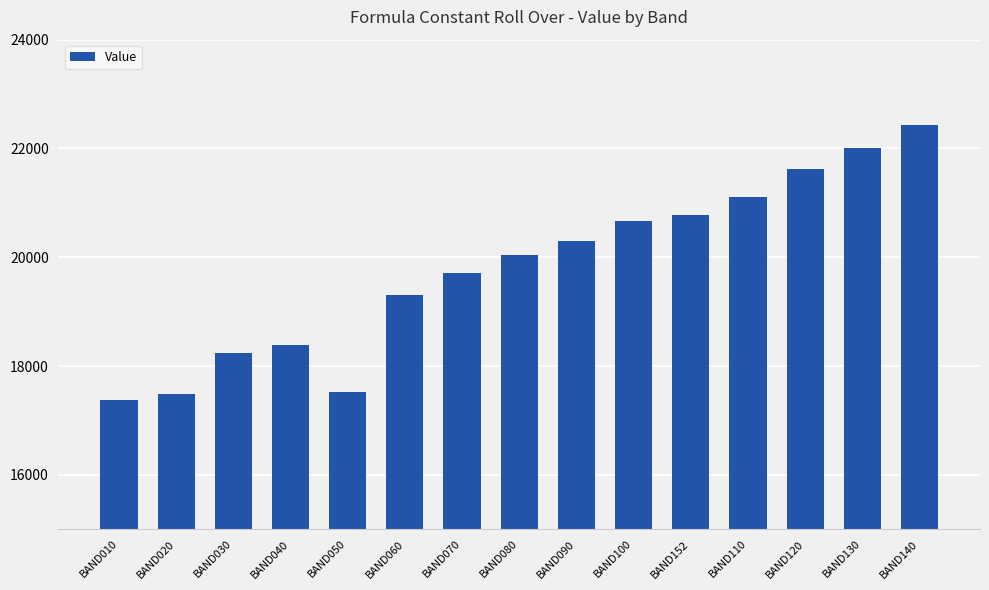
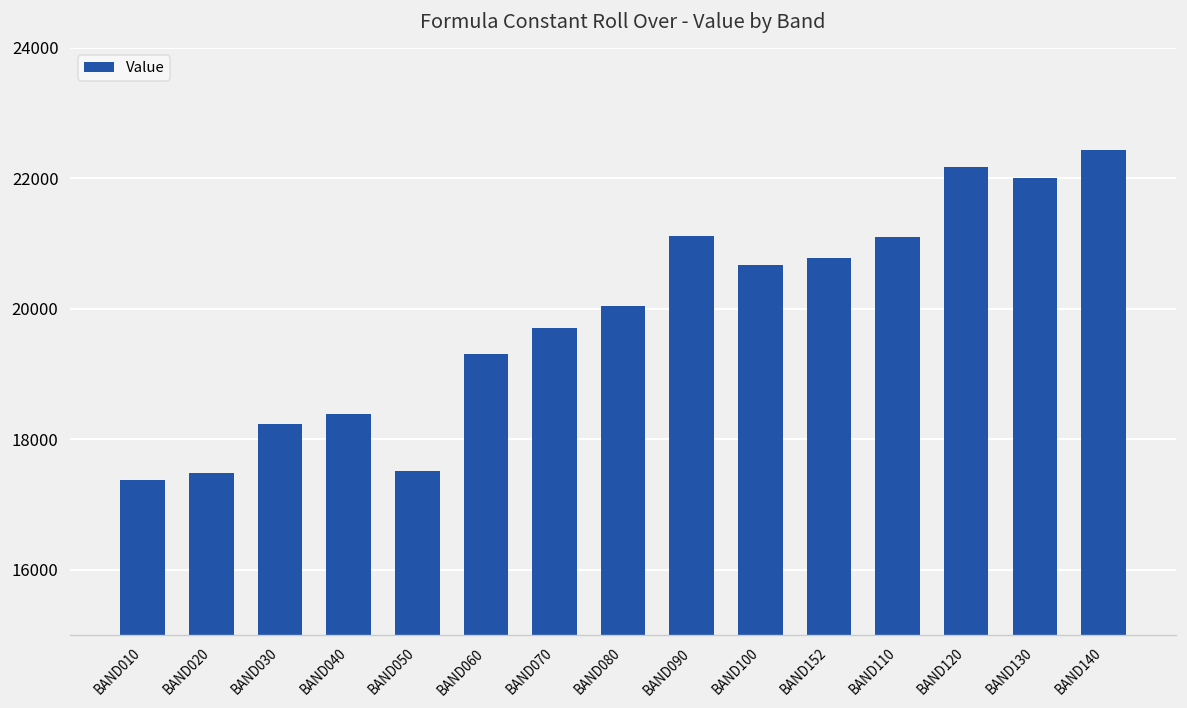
BAND090: 20300 -> 21100
BAND120: 21600 -> 22200
